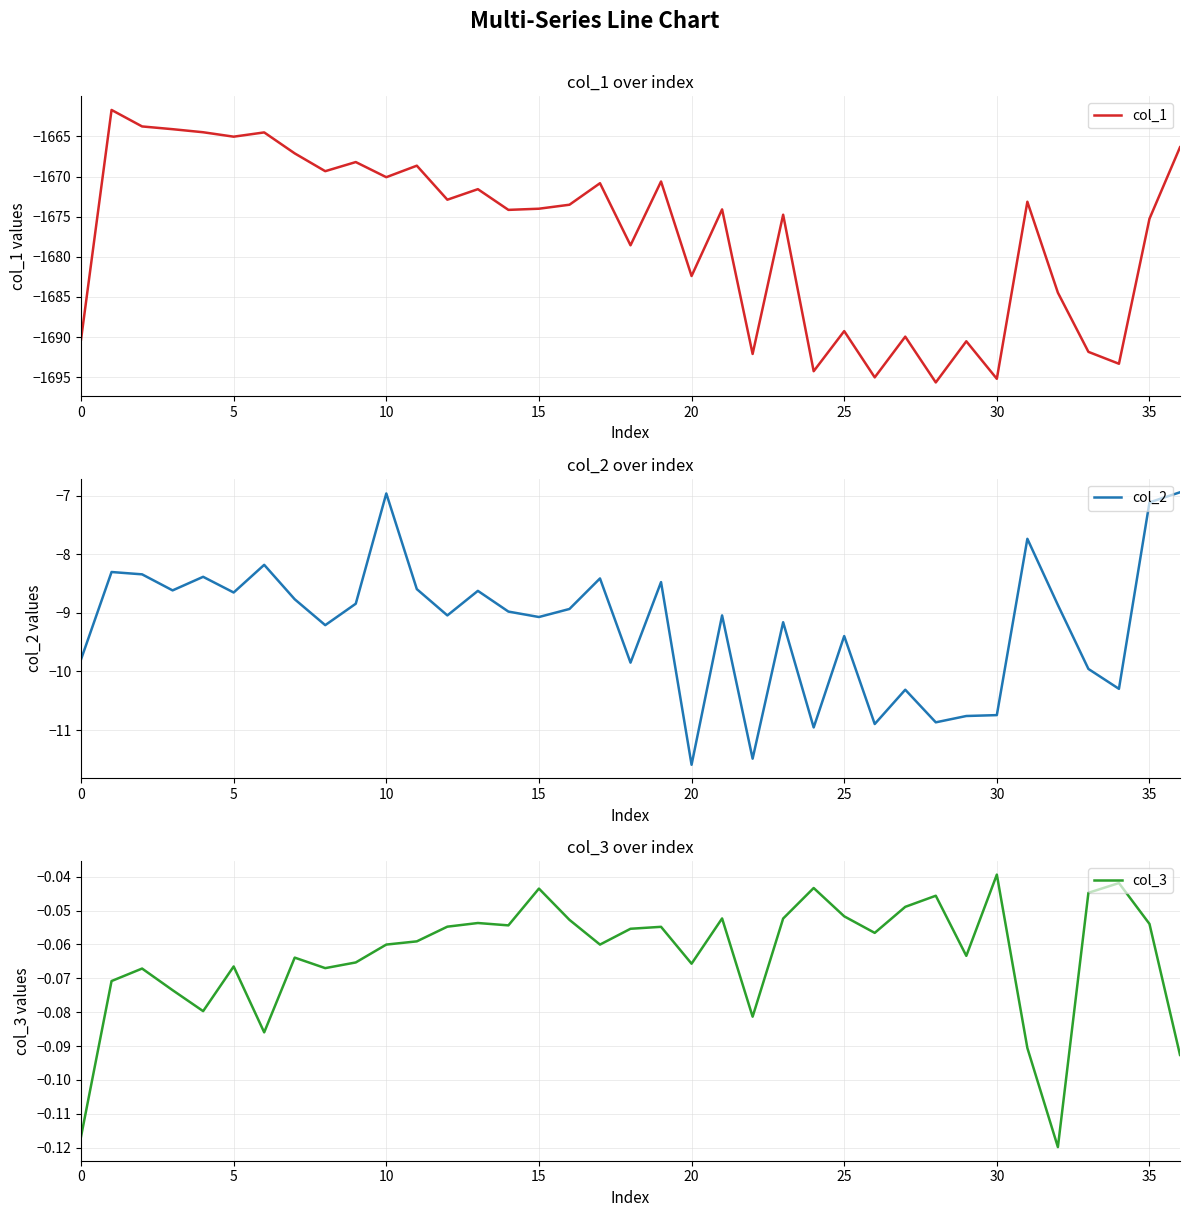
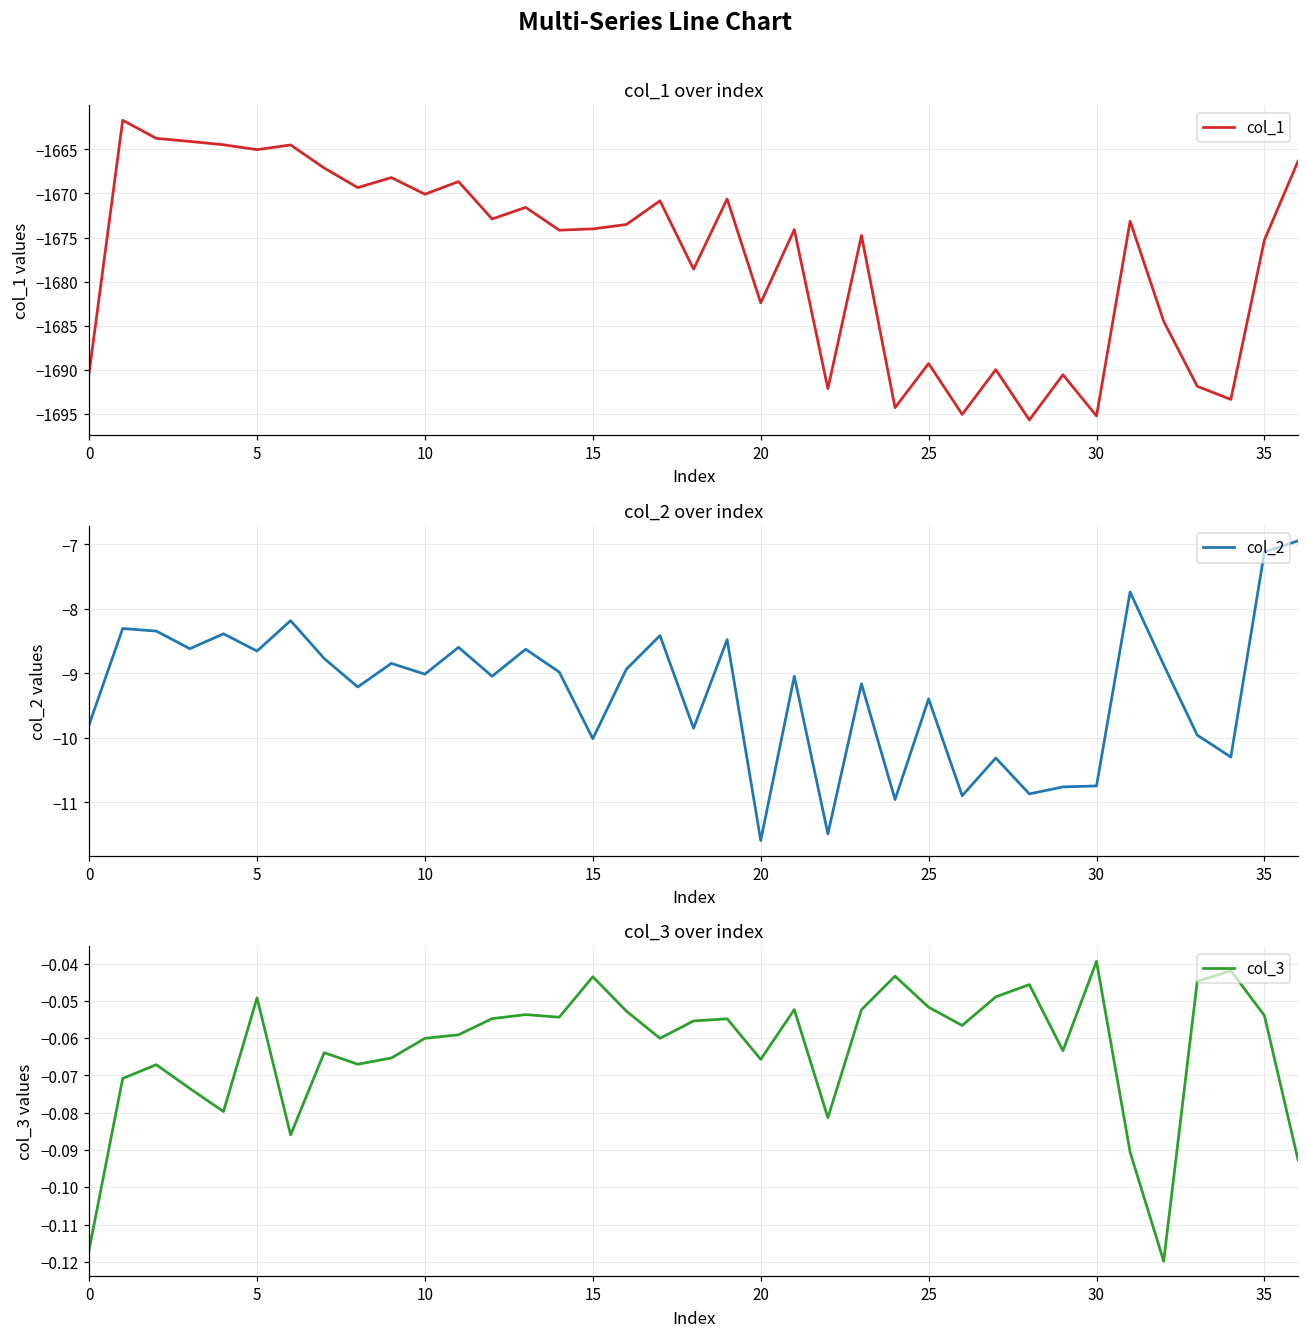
col_2 over index, 10: -7.0 -> -9.0
col_2 over index, 15: -9.1 -> -10.0
col_3 over index, 5: -0.066 -> -0.049
